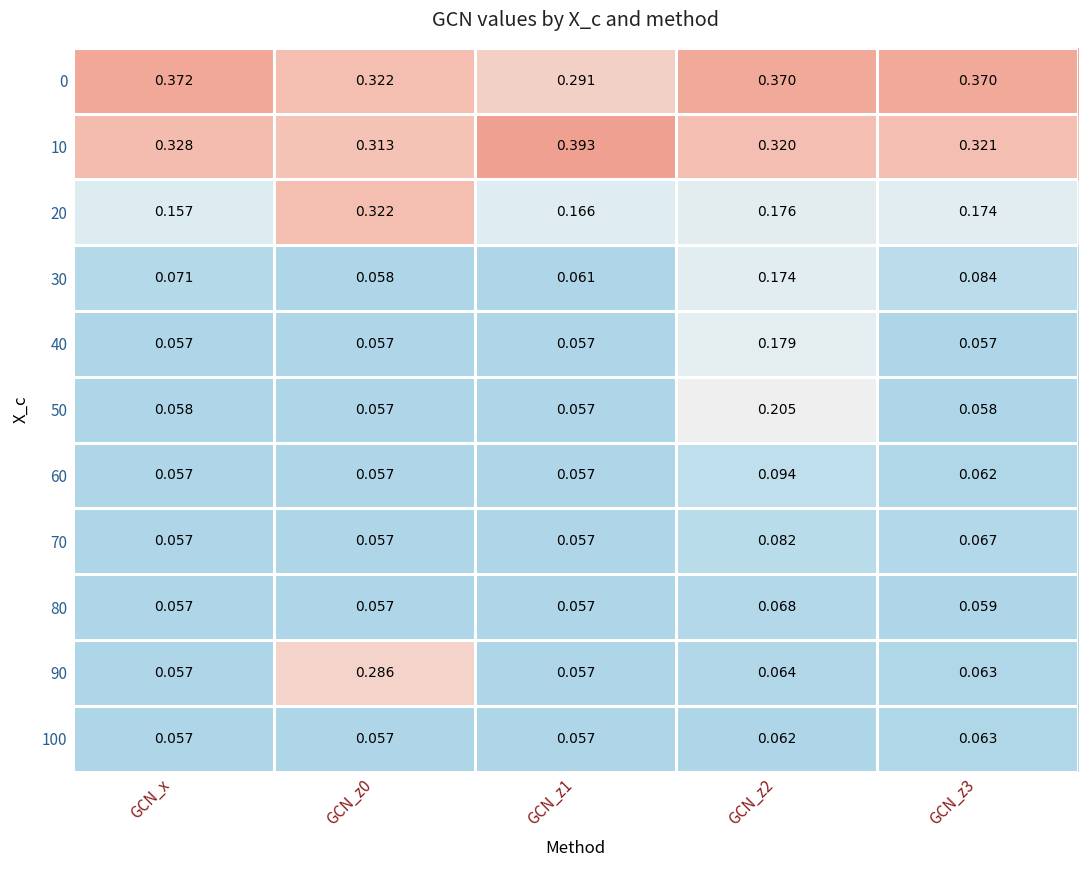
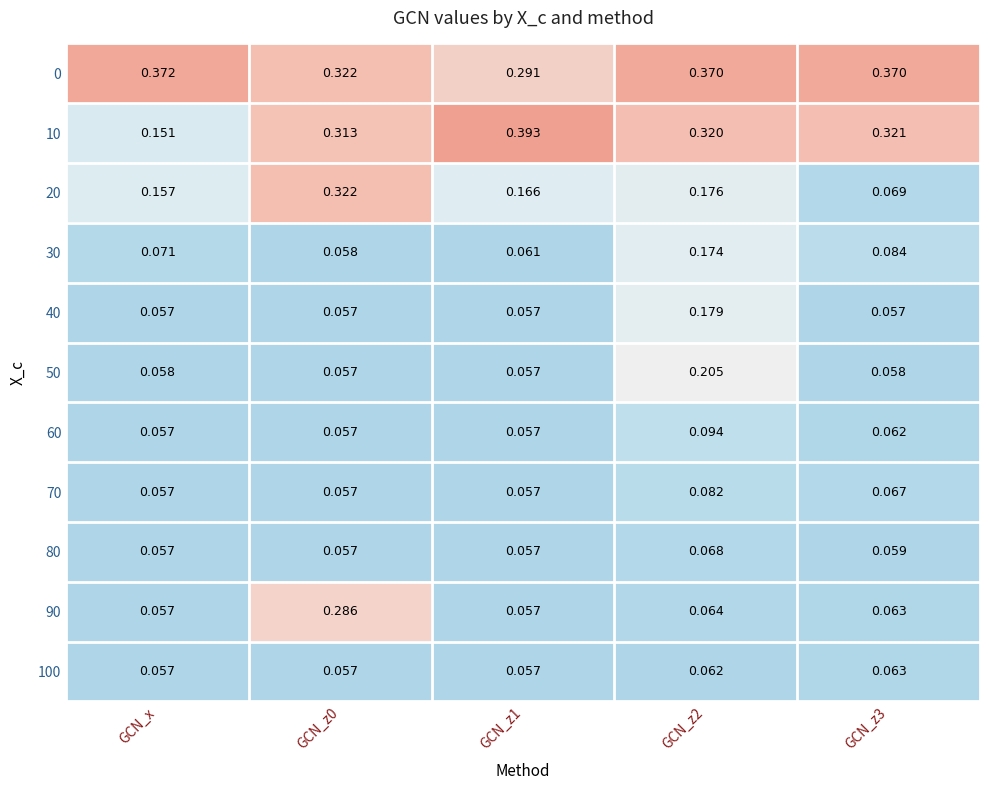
10, GCN_x: 0.328 -> 0.151
20, GCN_z3: 0.174 -> 0.069
